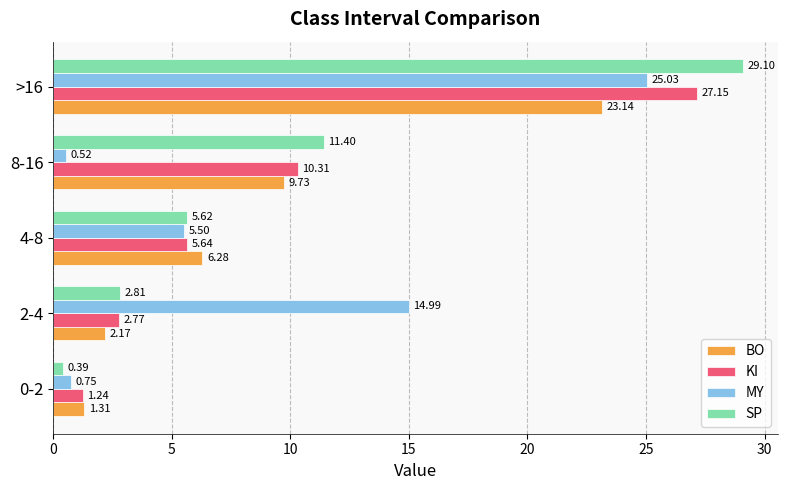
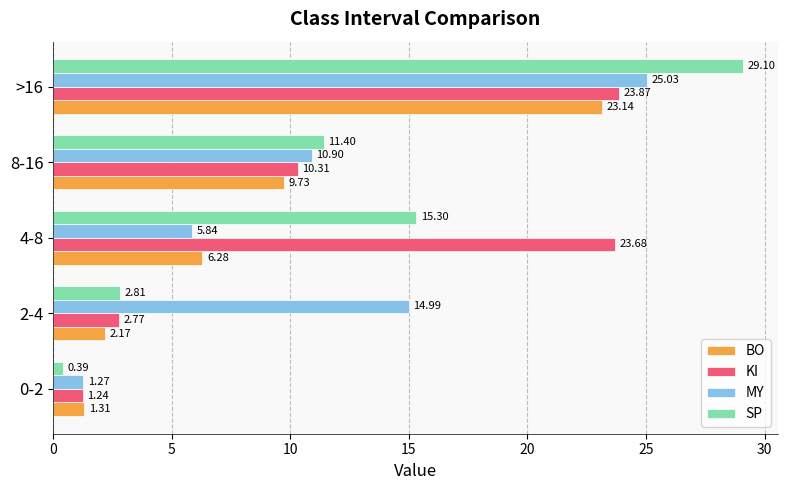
KI, >16: 27.15 -> 23.87
MY, 8-16: 0.52 -> 10.90
SP, 4-8: 5.62 -> 15.30
MY, 4-8: 5.50 -> 5.84
KI, 4-8: 5.64 -> 23.68
MY, 0-2: 0.75 -> 1.27
